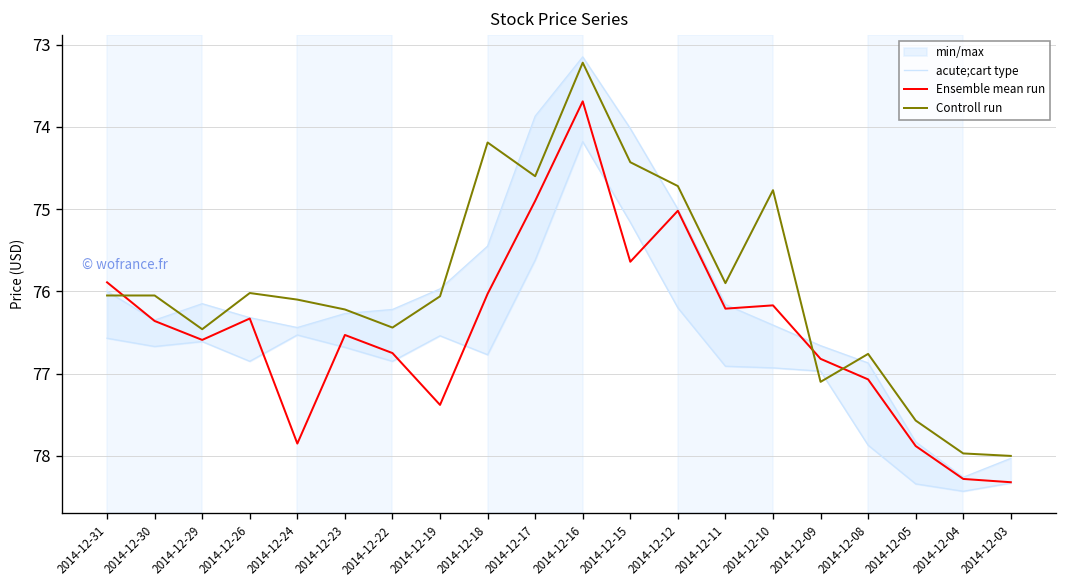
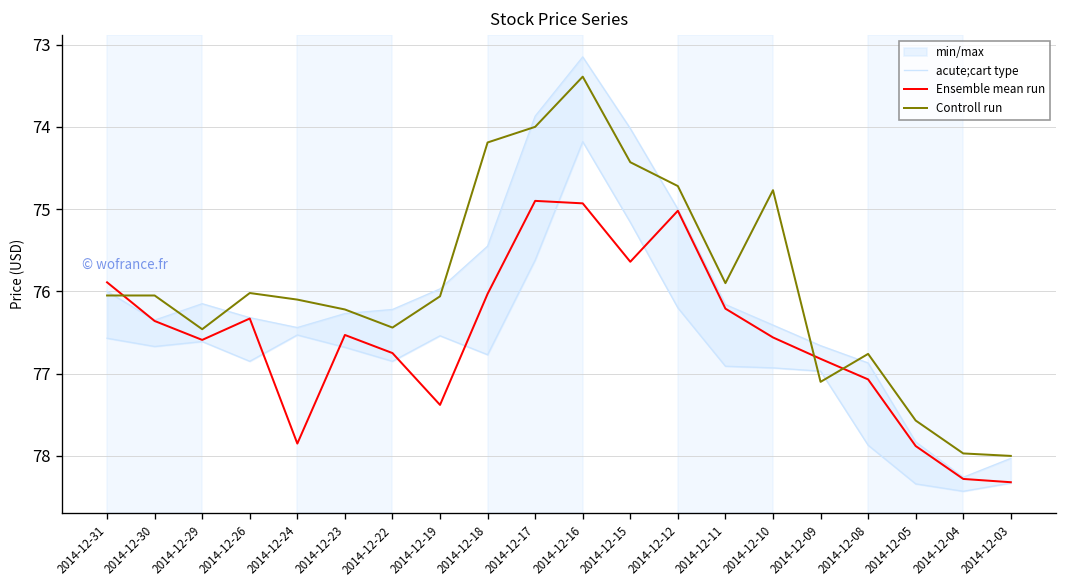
Controll run, 2014-12-17: 74.6 -> 74.0
Ensemble mean run, 2014-12-16: 73.7 -> 74.9
Controll run, 2014-12-16: 73.2 -> 73.4
Ensemble mean run, 2014-12-10: 76.2 -> 76.6
